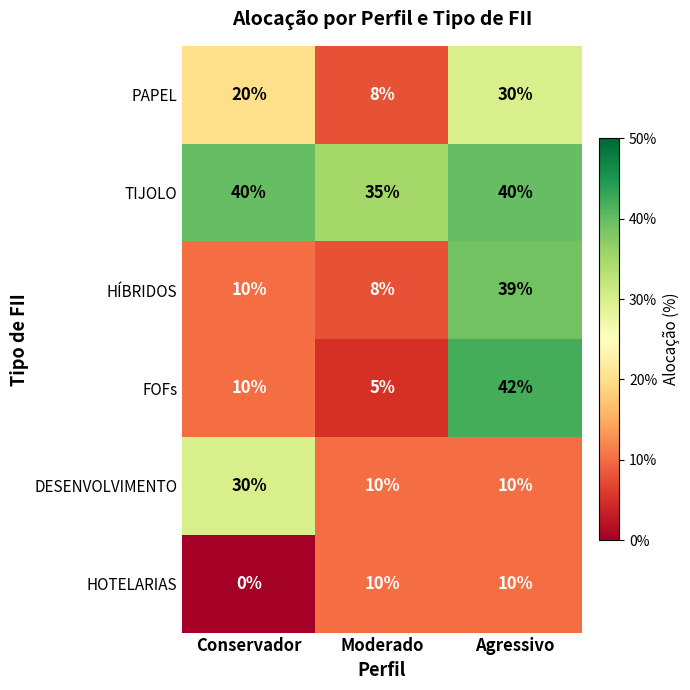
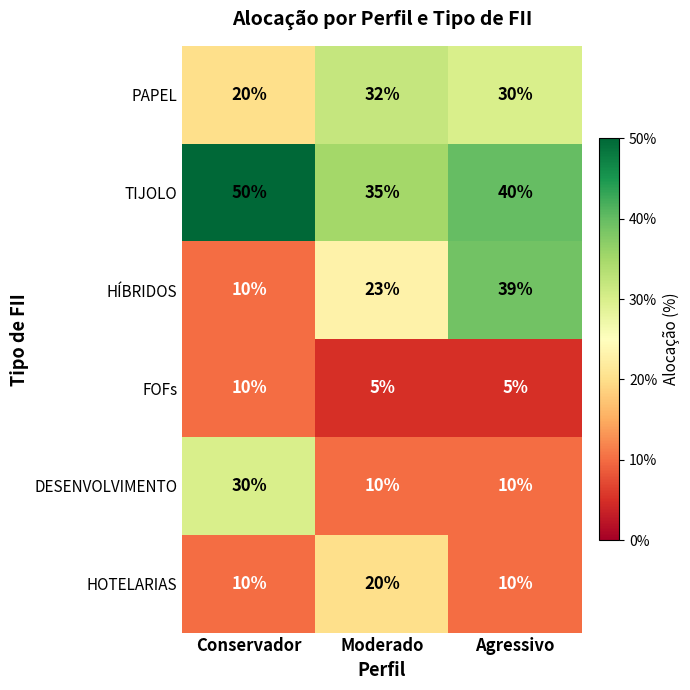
PAPEL, Moderado: 8% -> 32%
TIJOLO, Conservador: 40% -> 50%
HÍBRIDOS, Moderado: 8% -> 23%
FOFs, Agressivo: 42% -> 5%
HOTELARIAS, Conservador: 0% -> 10%
HOTELARIAS, Moderado: 10% -> 20%
